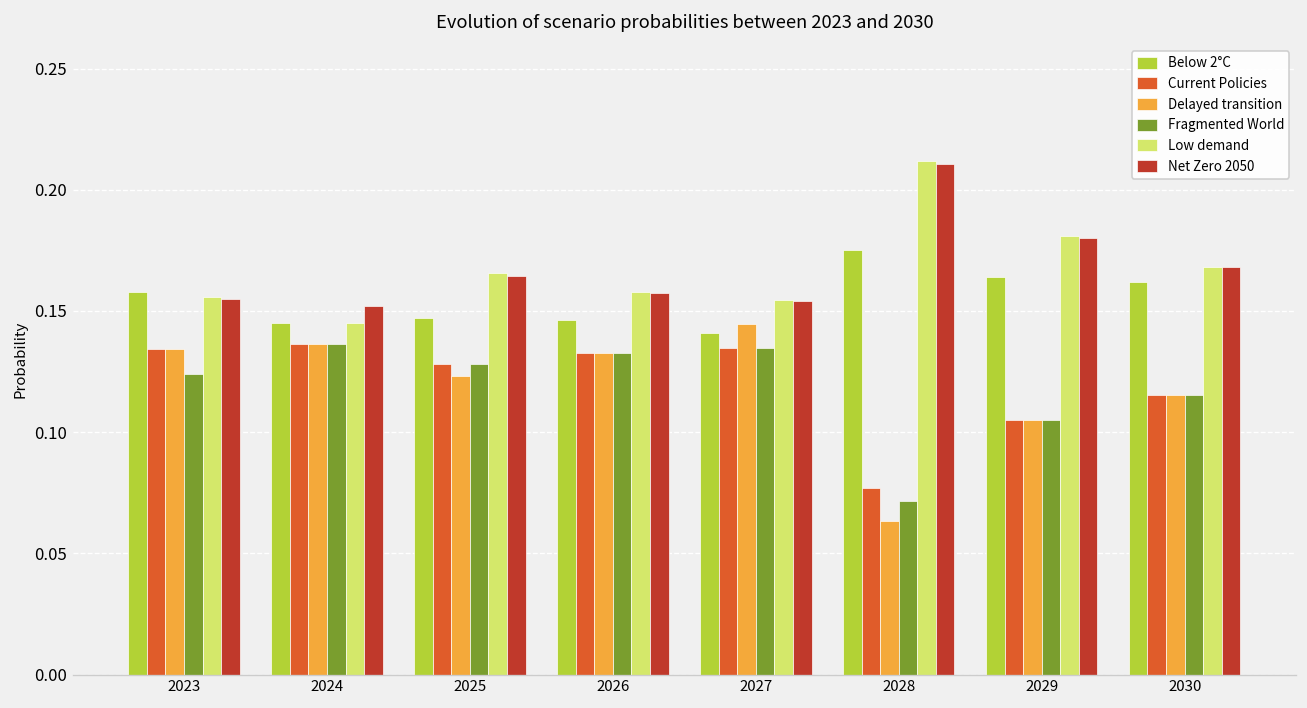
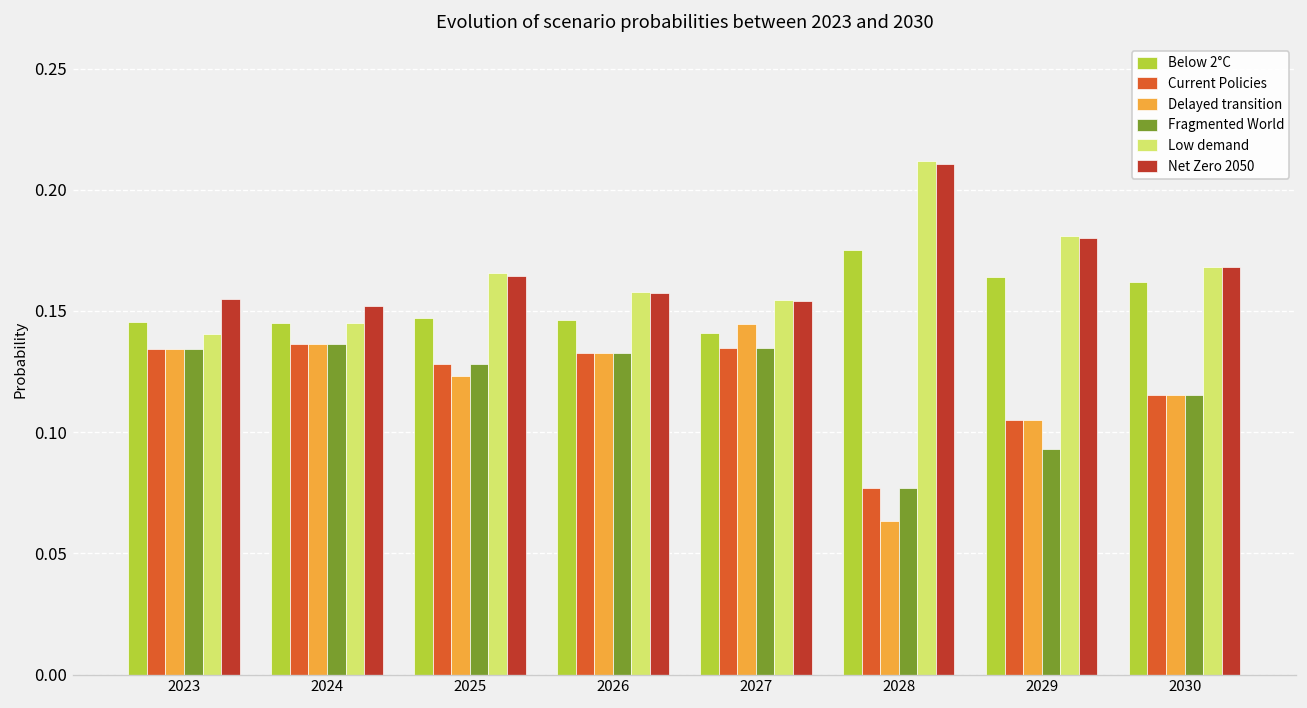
Below 2°C, 2023: 0.158 -> 0.145
Fragmented World, 2023: 0.124 -> 0.134
Low demand, 2023: 0.156 -> 0.141
Fragmented World, 2028: 0.071 -> 0.077
Fragmented World, 2029: 0.105 -> 0.093
